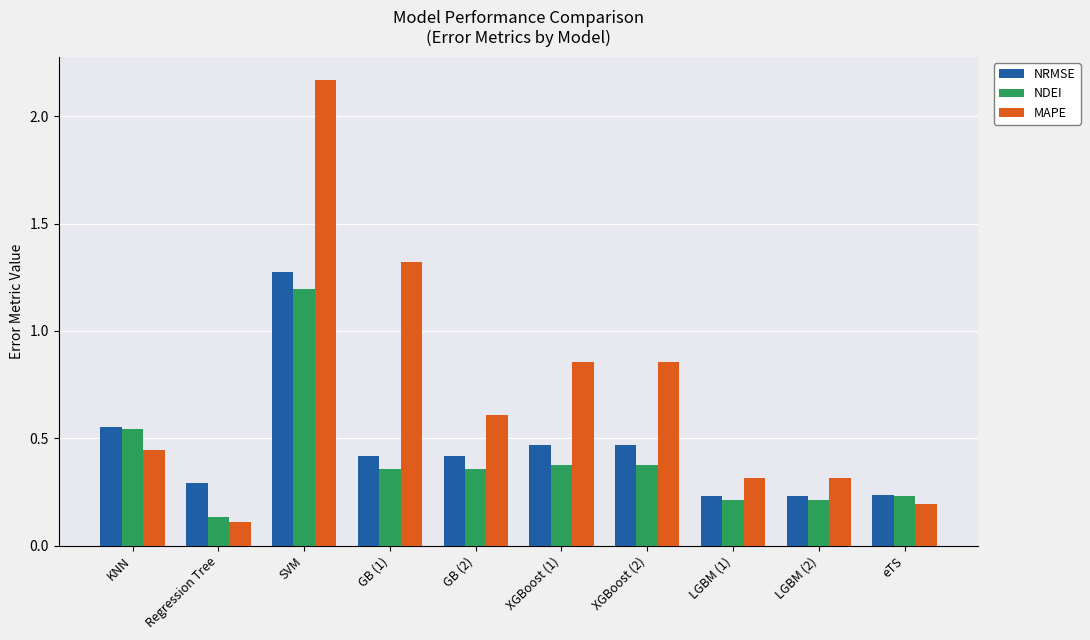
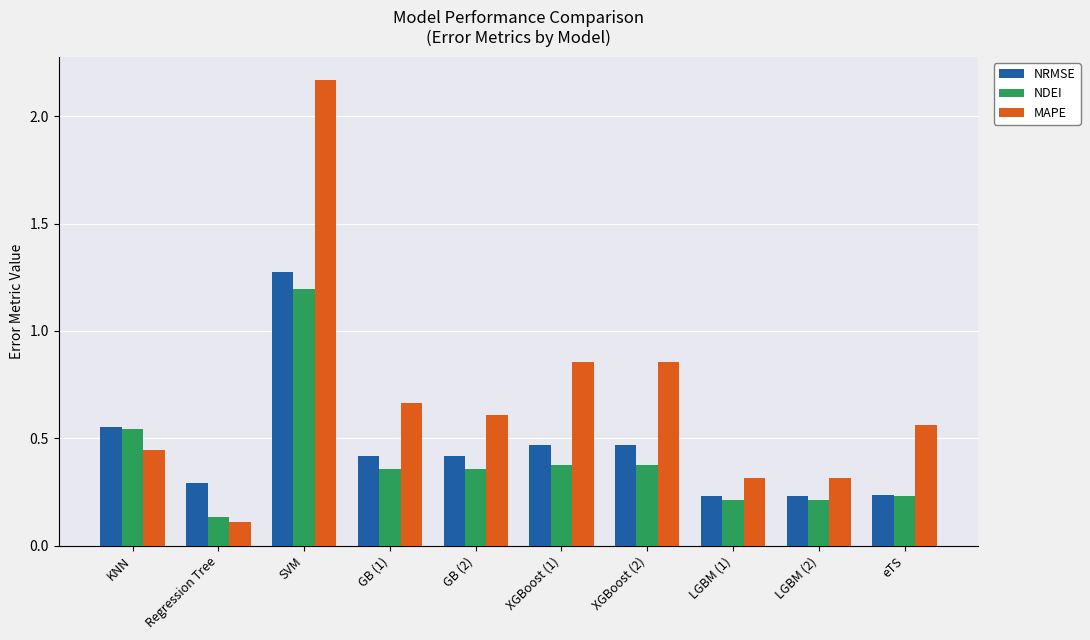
MAPE, GB (1): 1.32 -> 0.67
MAPE, eTS: 0.19 -> 0.56
